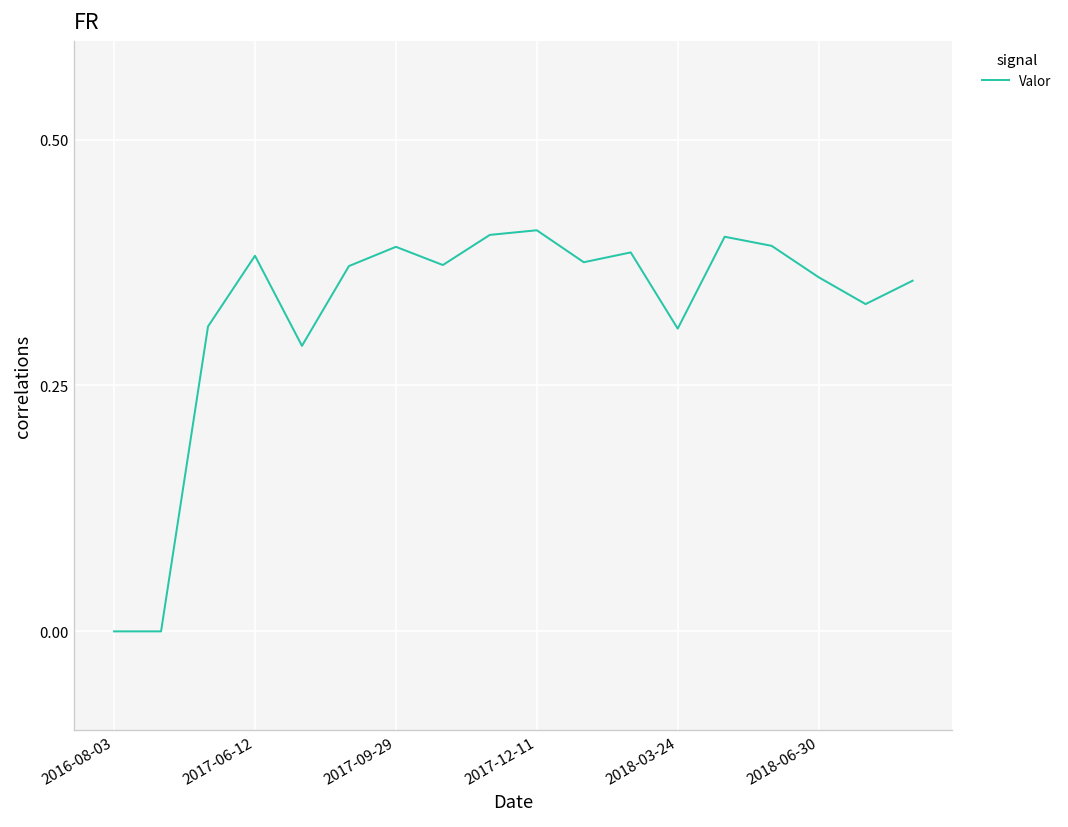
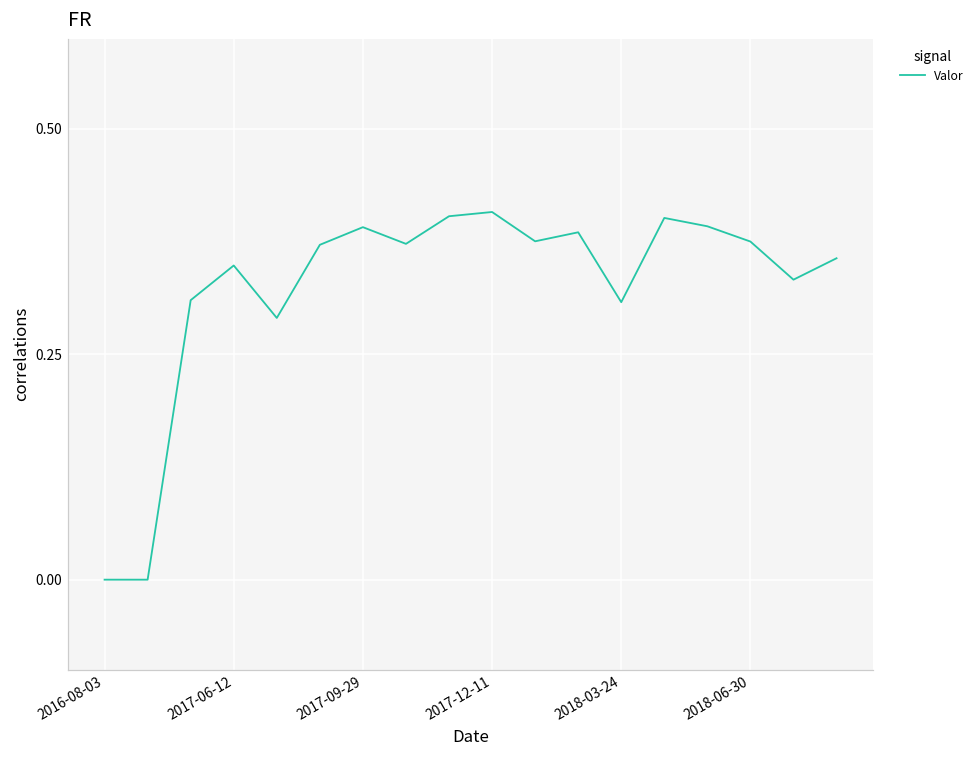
2017-06-12: 0.38 -> 0.35
2018-06-30: 0.36 -> 0.37
